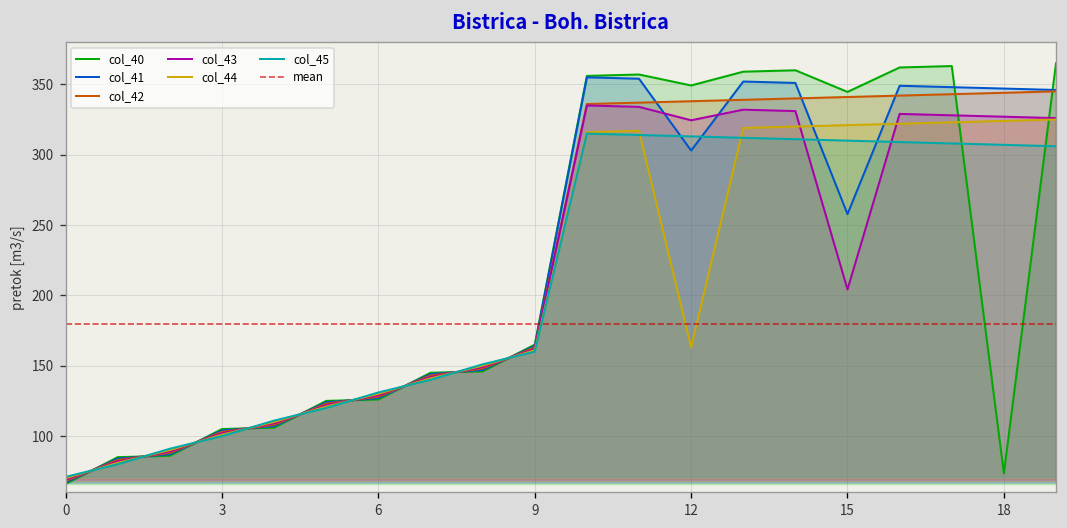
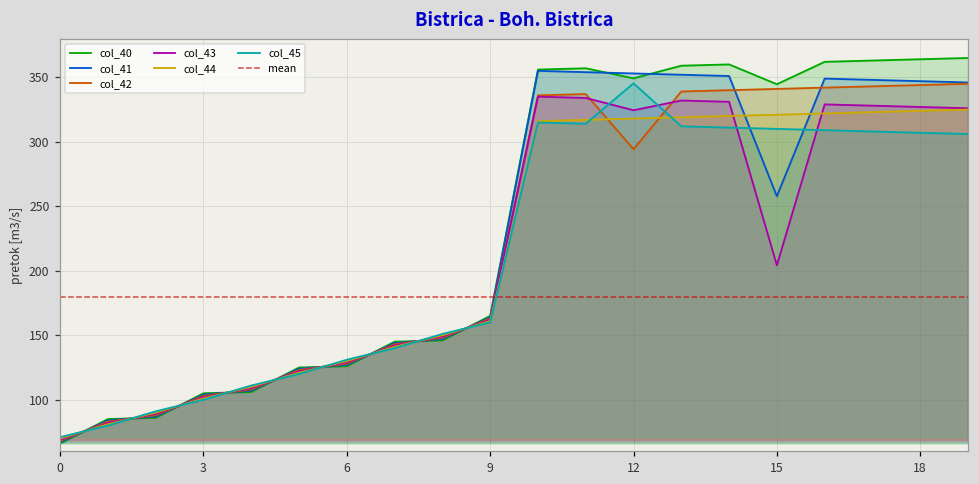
col_41, 12: 303 -> 353
col_42, 12: 338 -> 294
col_44, 12: 163 -> 318
col_45, 12: 313 -> 345
col_40, 18: 74 -> 364
